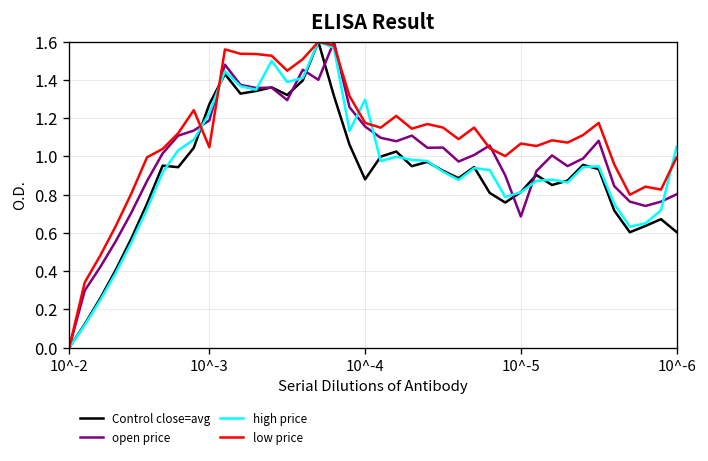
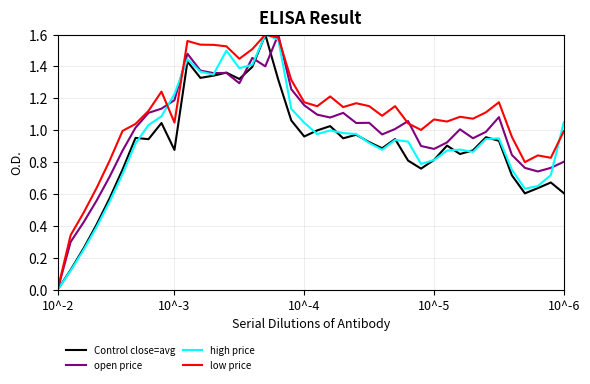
Control close=avg, 10^-3: 1.27 -> 0.88
Control close=avg, 10^-4: 0.88 -> 0.96
high price, 10^-4: 1.30 -> 1.05
open price, 10^-5: 0.69 -> 0.88
